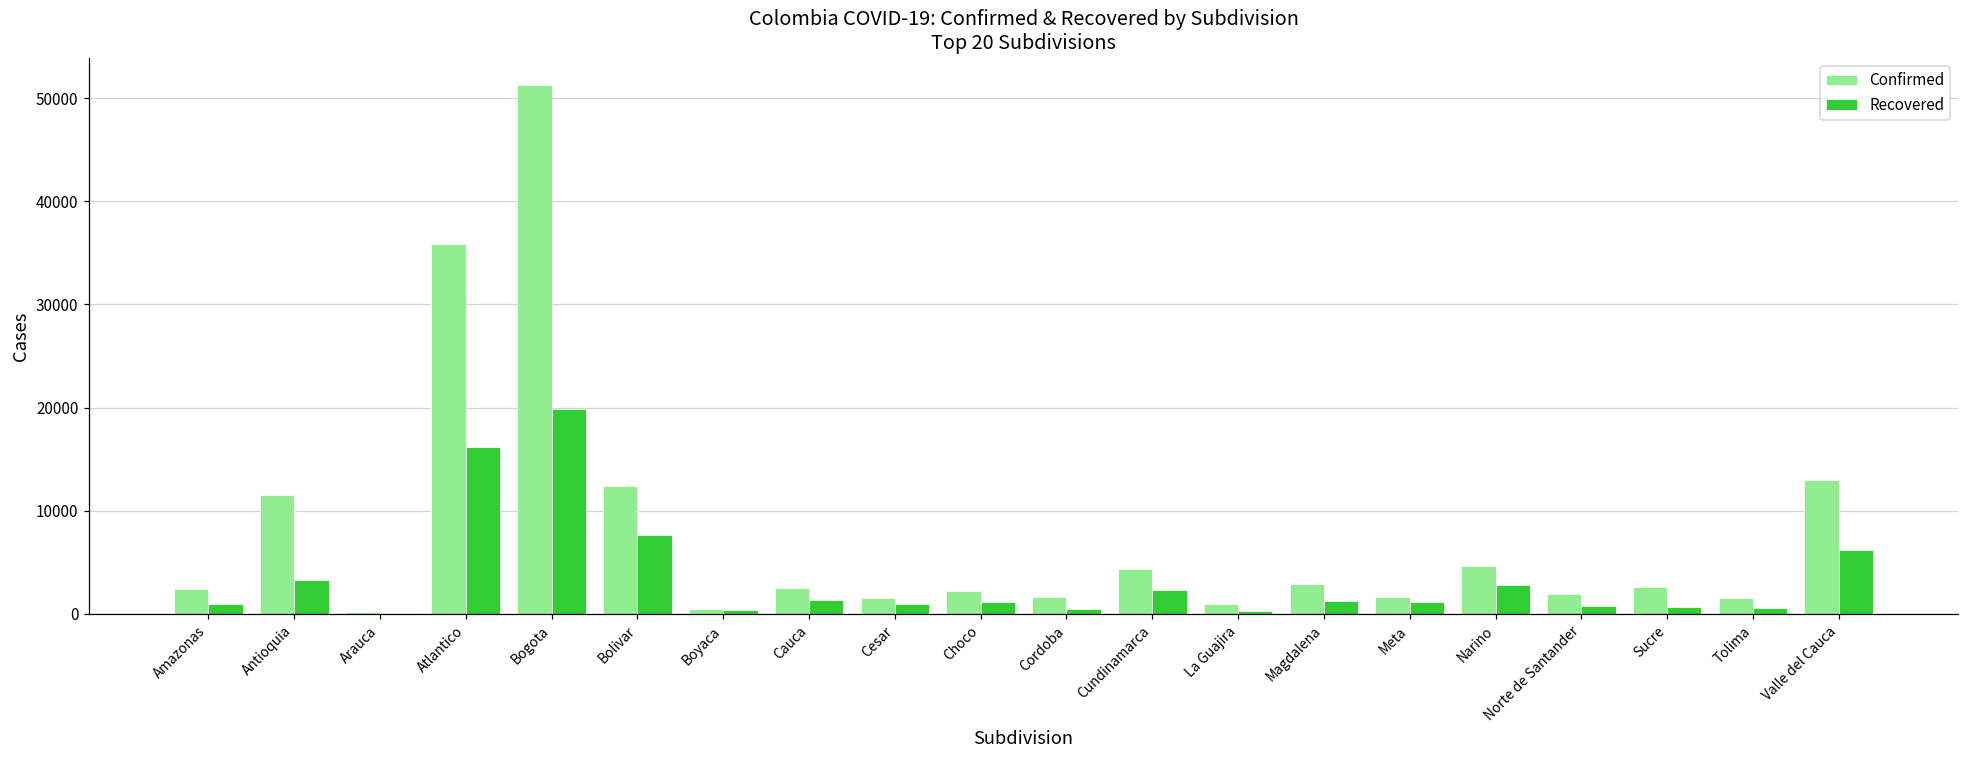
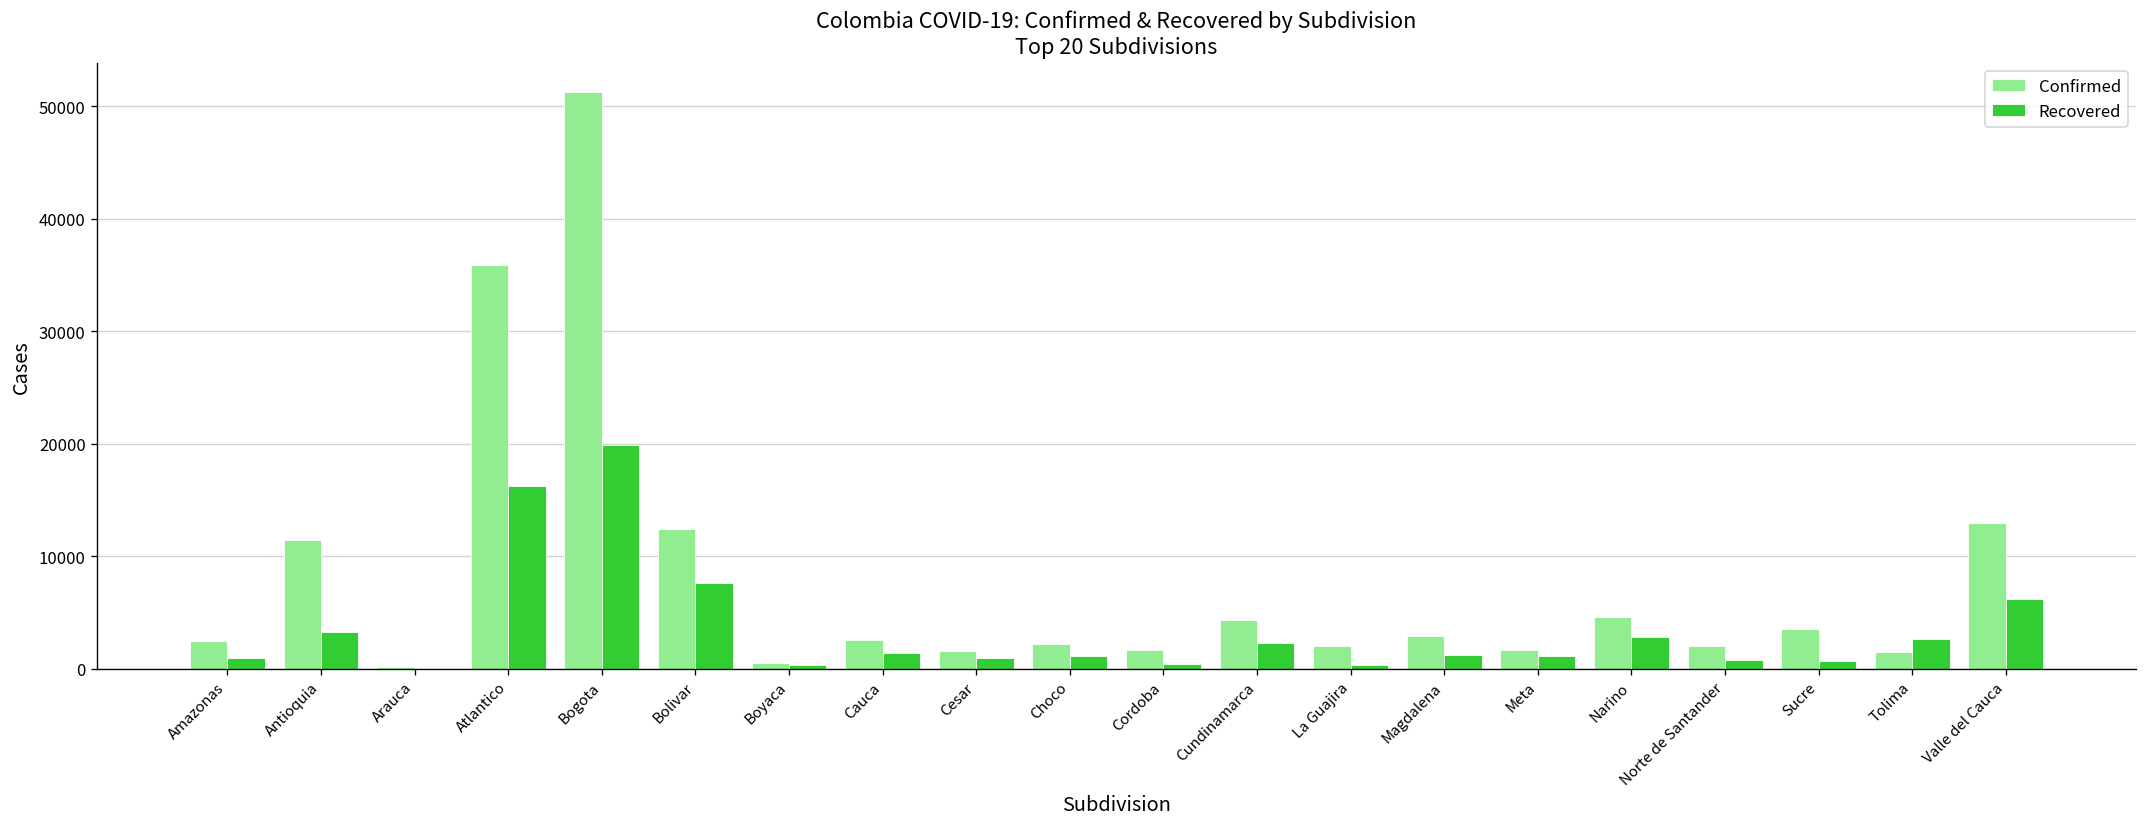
Confirmed, La Guajira: 1000 -> 2000
Confirmed, Sucre: 3000 -> 4000
Recovered, Tolima: 1000 -> 3000
